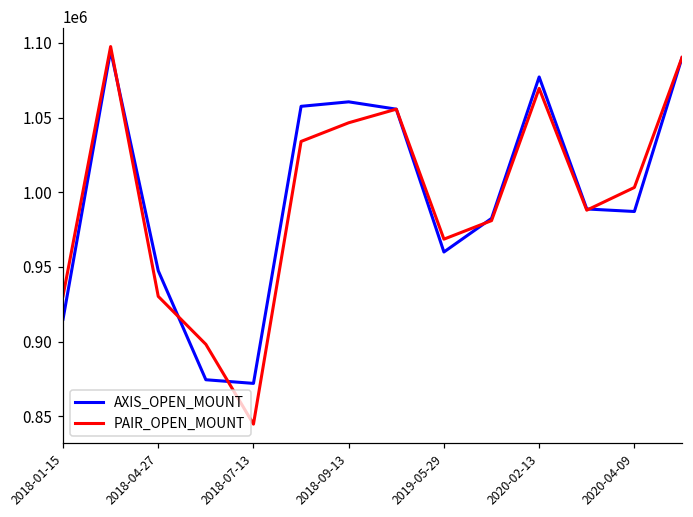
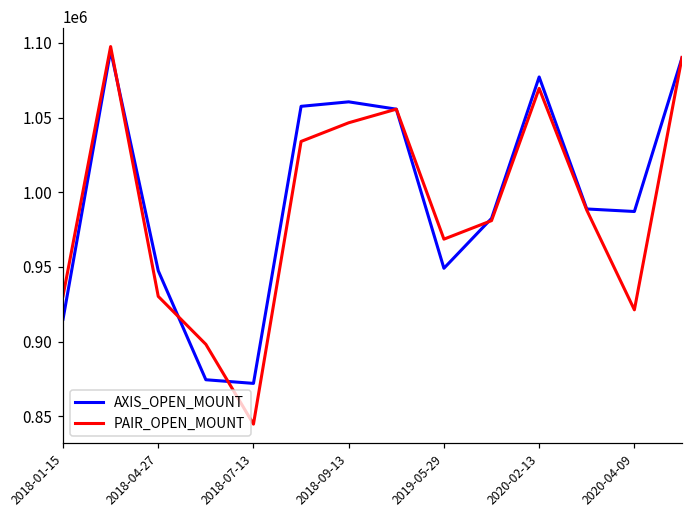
AXIS_OPEN_MOUNT, 2019-05-29: 960000 -> 949000
PAIR_OPEN_MOUNT, 2020-04-09: 1003000 -> 921000
